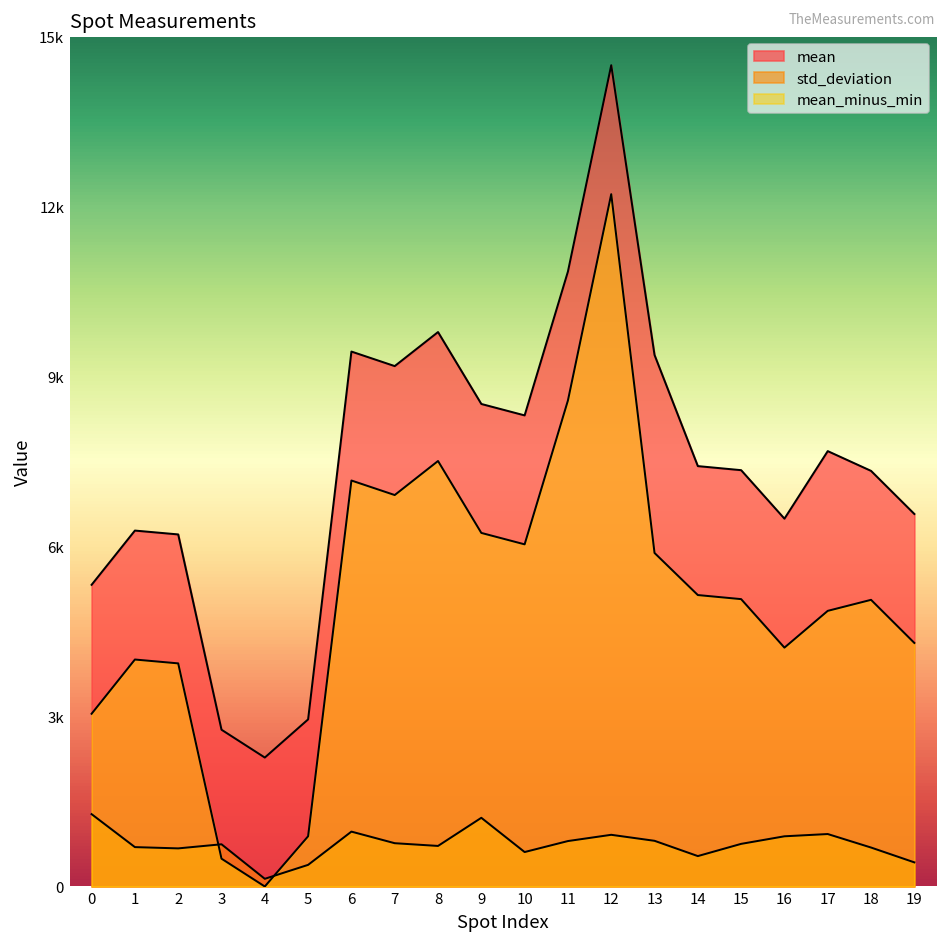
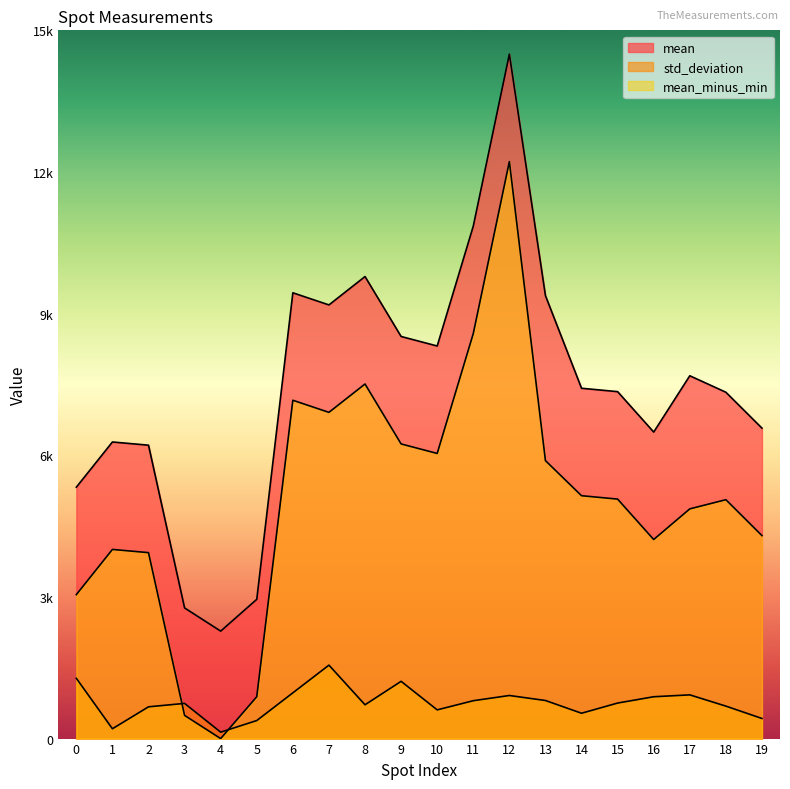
std_deviation, 1: 700 -> 200
std_deviation, 7: 800 -> 1600
